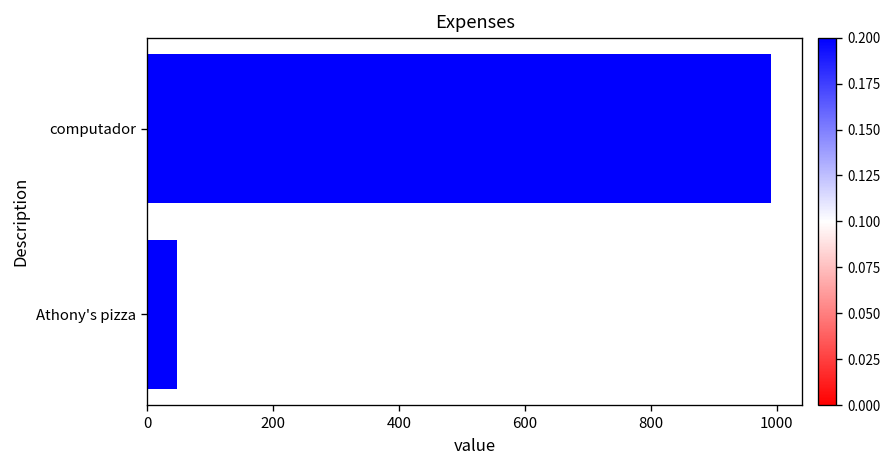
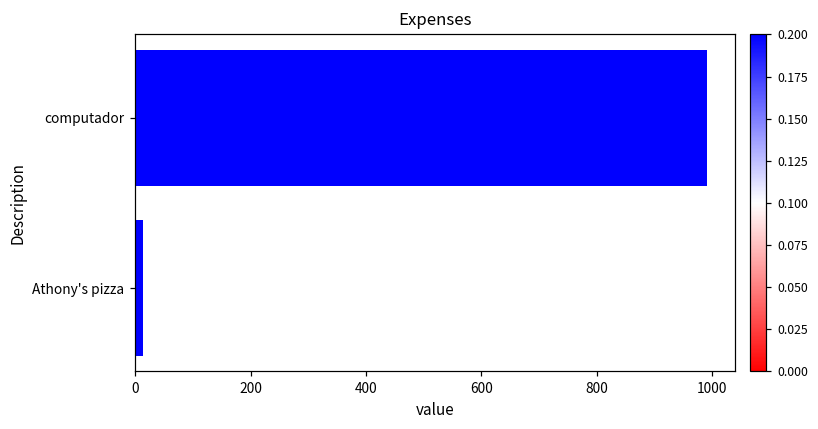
Athony's pizza: 50 -> 10
